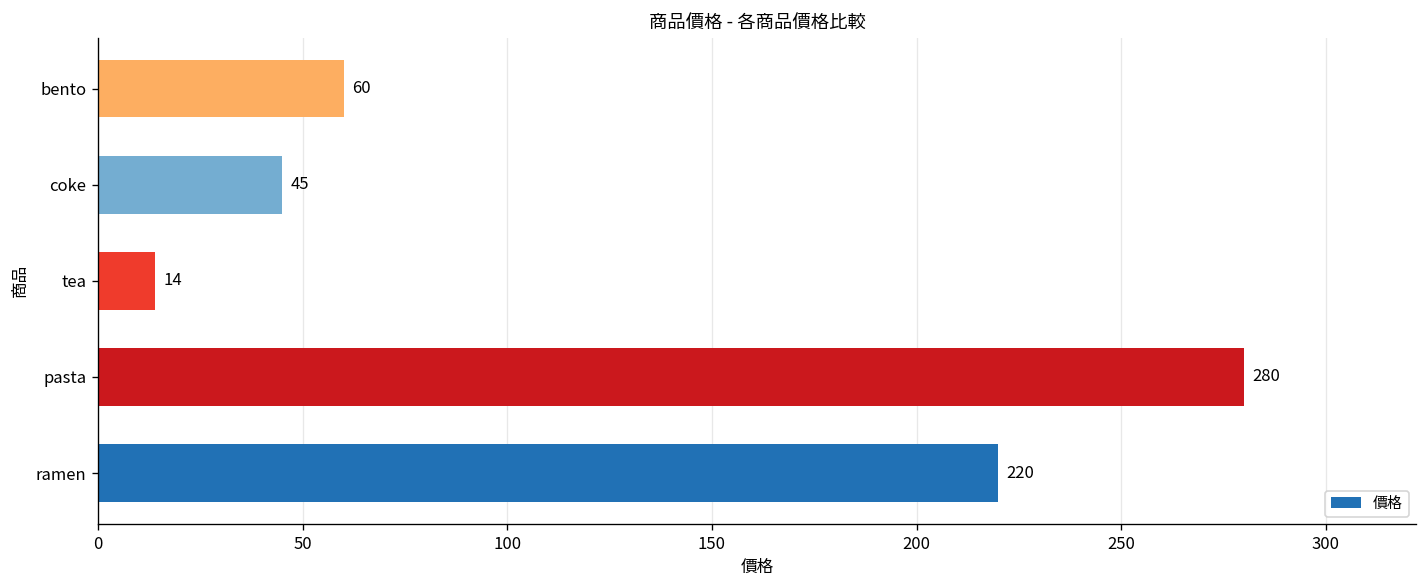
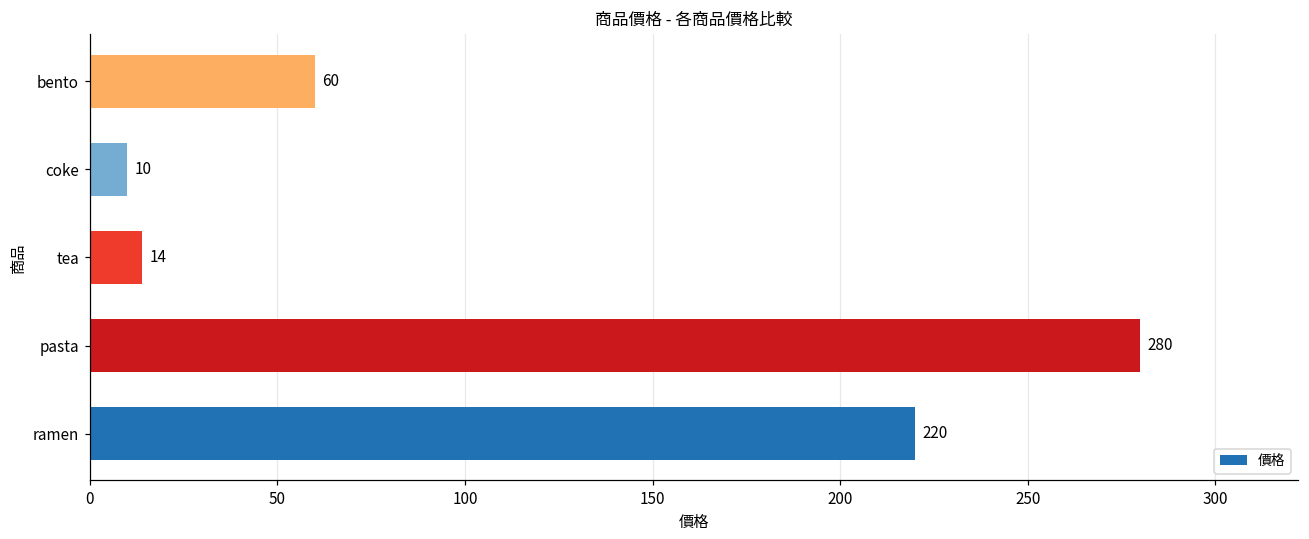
coke: 45 -> 10
